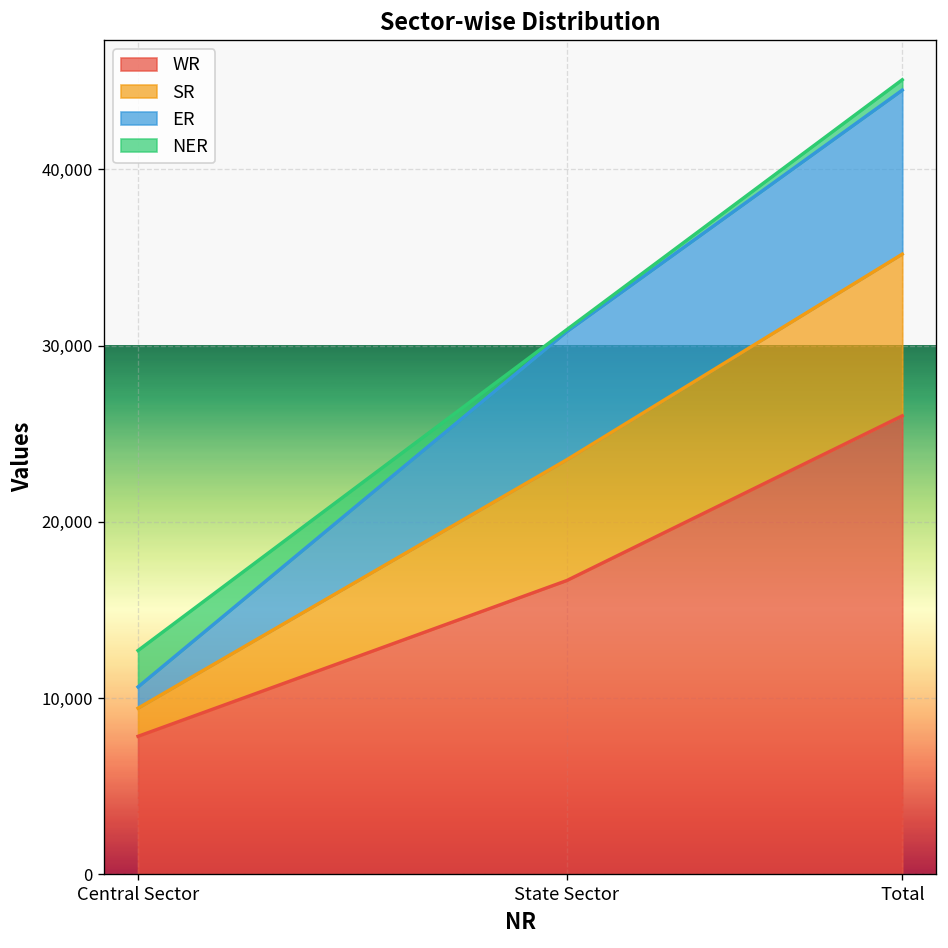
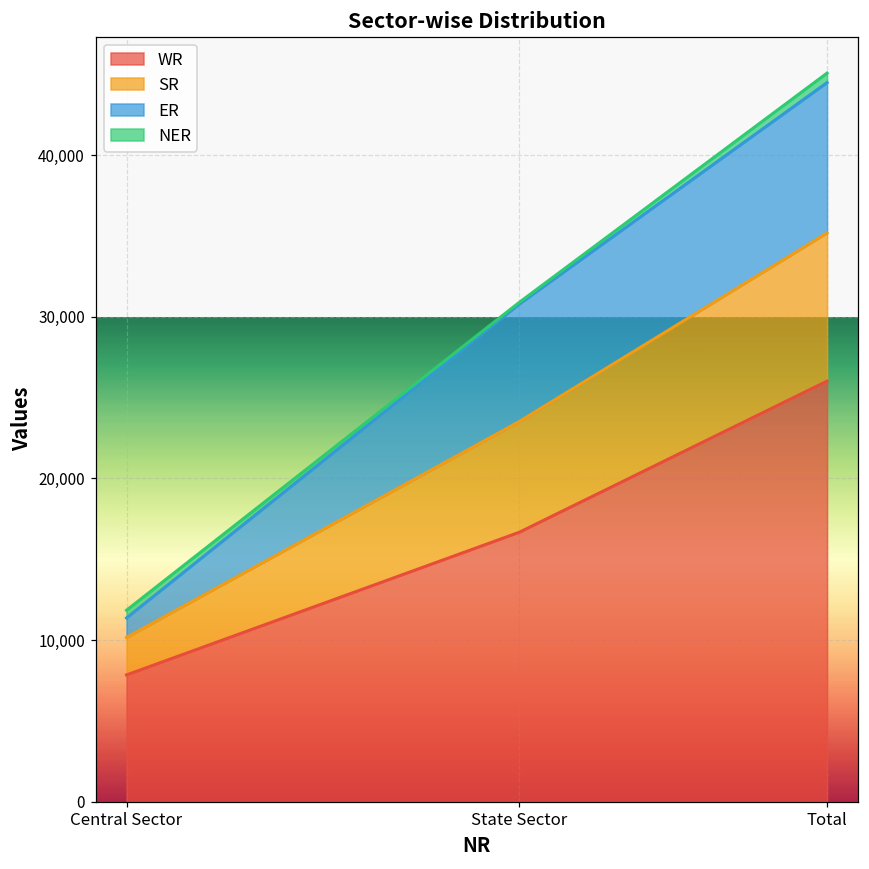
SR, Central Sector: 1,600 -> 2,300
NER, Central Sector: 2,100 -> 500
